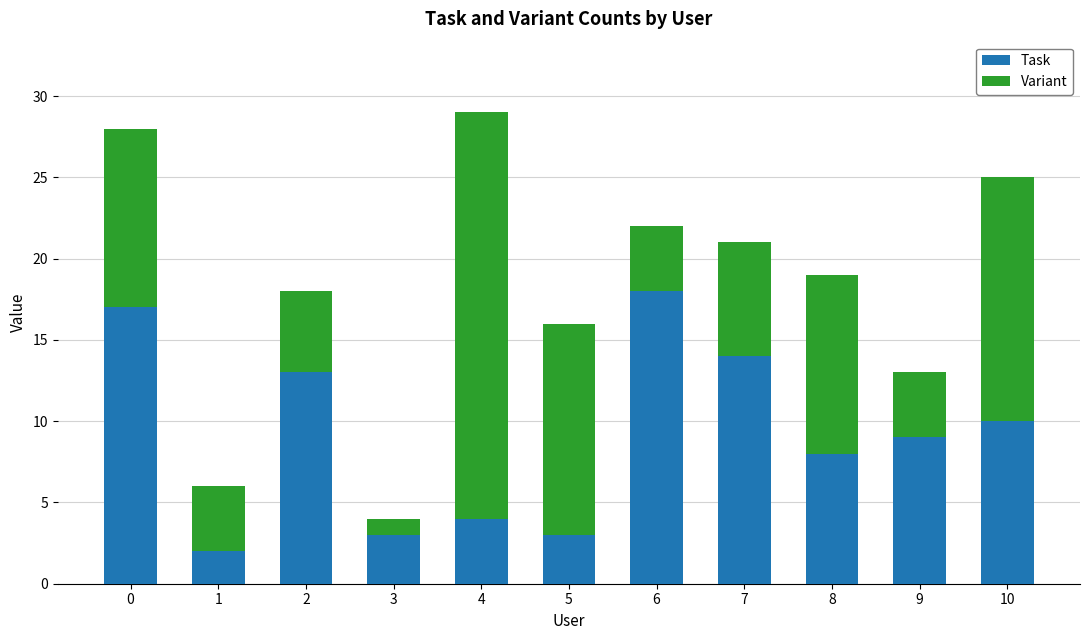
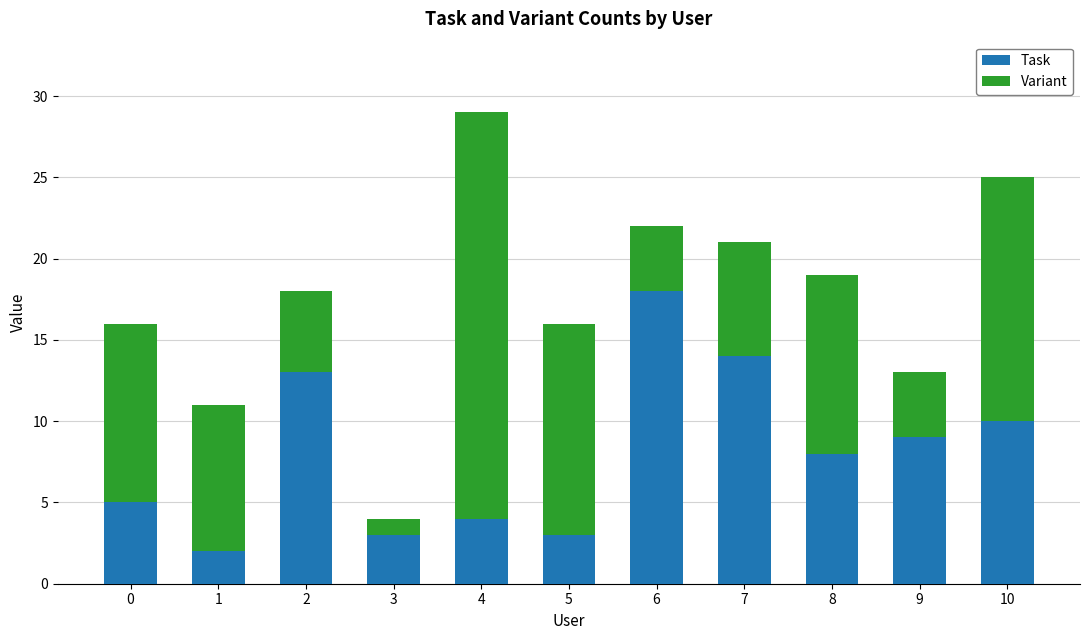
Task, 0: 17 -> 5
Variant, 1: 4 -> 9
